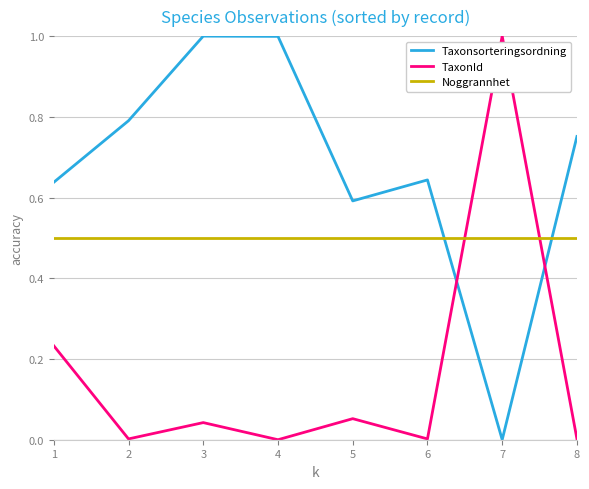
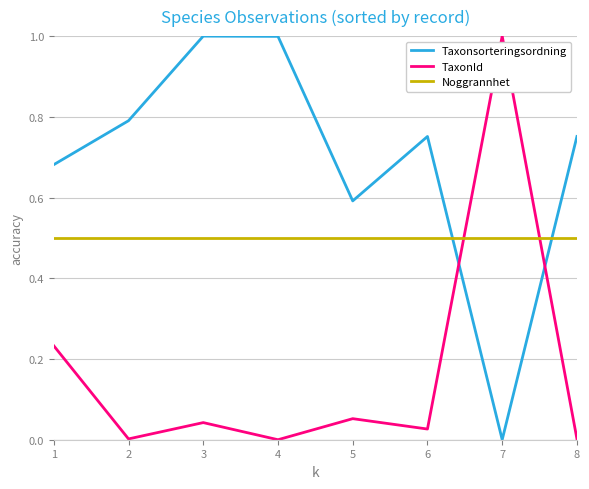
Taxonsorteringsordning, 1: 0.64 -> 0.68
Taxonsorteringsordning, 6: 0.64 -> 0.75
TaxonId, 6: 0.00 -> 0.03
